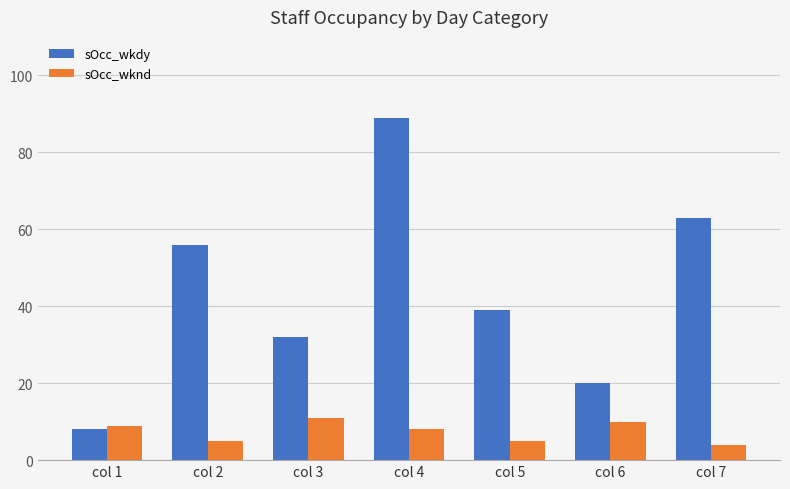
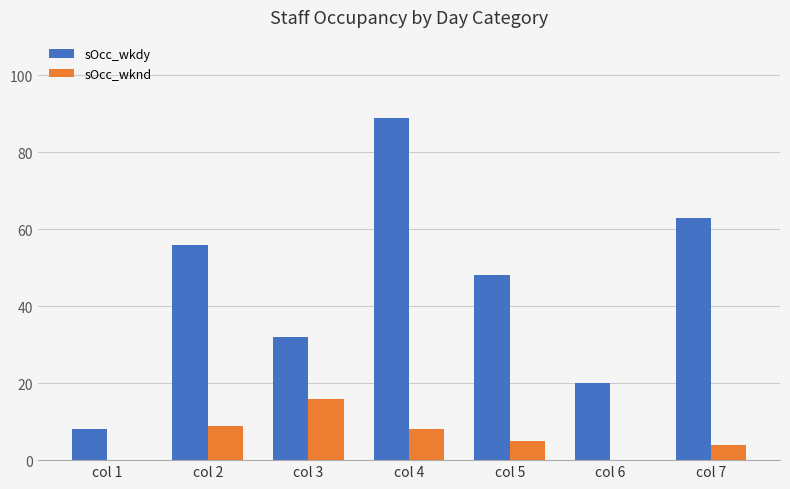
sOcc_wknd, col 1: 9 -> 0
sOcc_wknd, col 2: 5 -> 9
sOcc_wknd, col 3: 11 -> 16
sOcc_wkdy, col 5: 39 -> 48
sOcc_wknd, col 6: 10 -> 0
